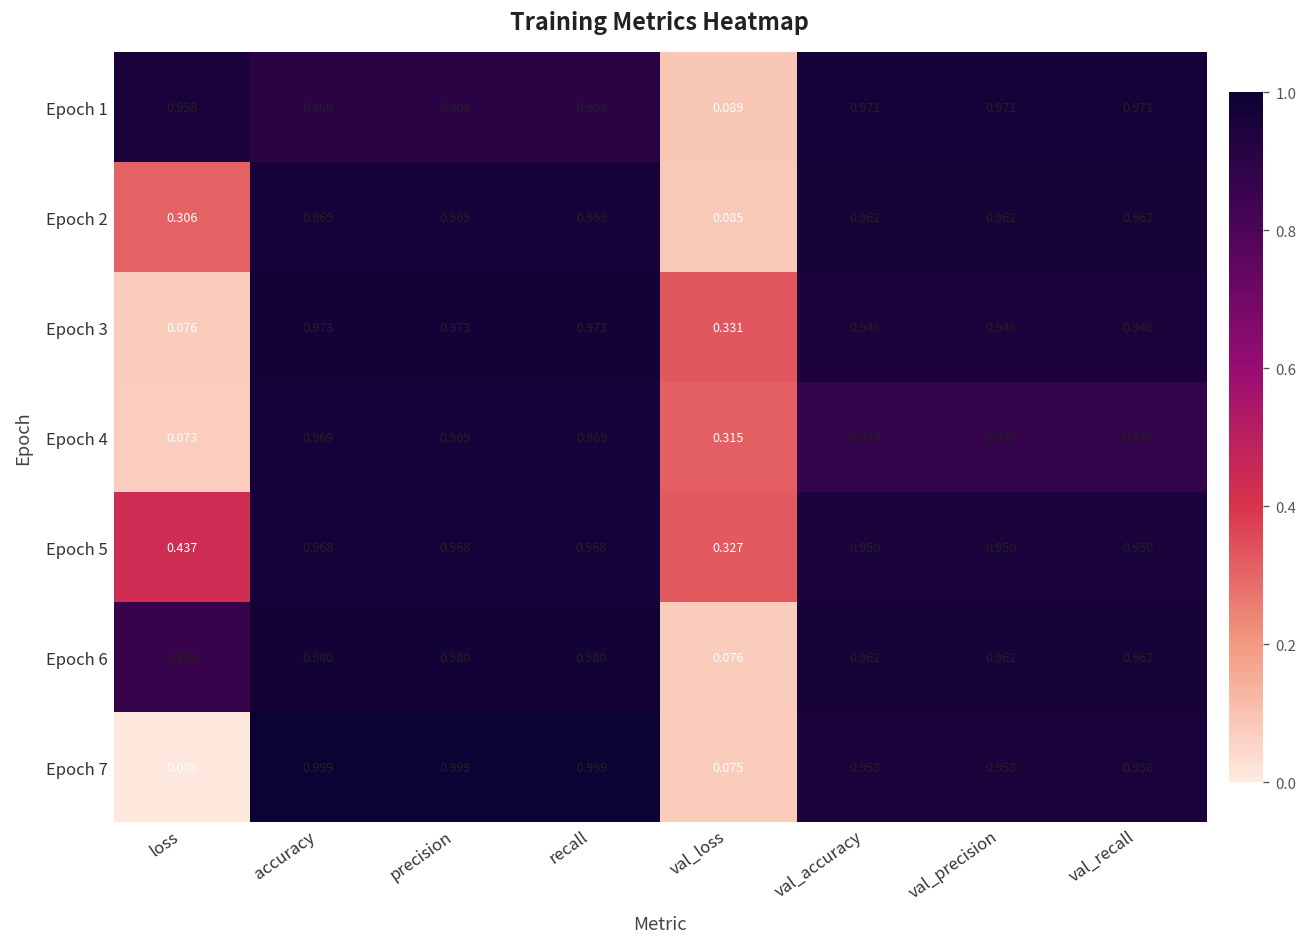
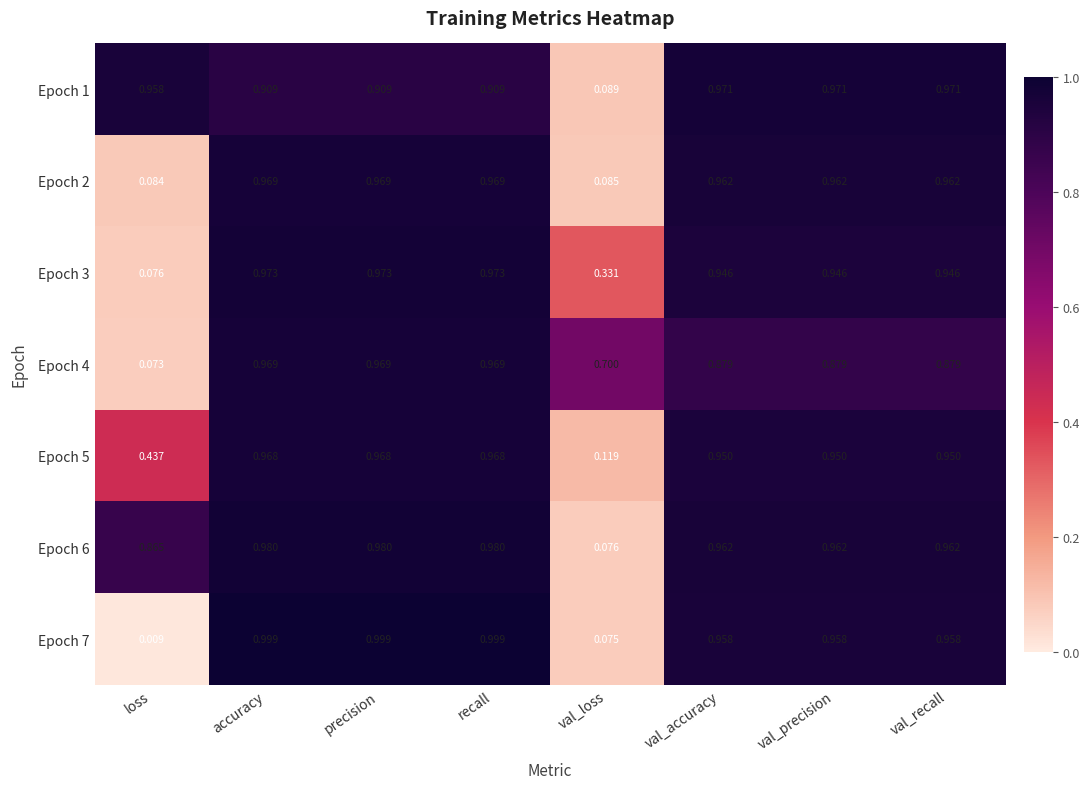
Epoch 2, loss: 0.306 -> 0.084
Epoch 4, val_loss: 0.315 -> 0.700
Epoch 5, val_loss: 0.327 -> 0.119
